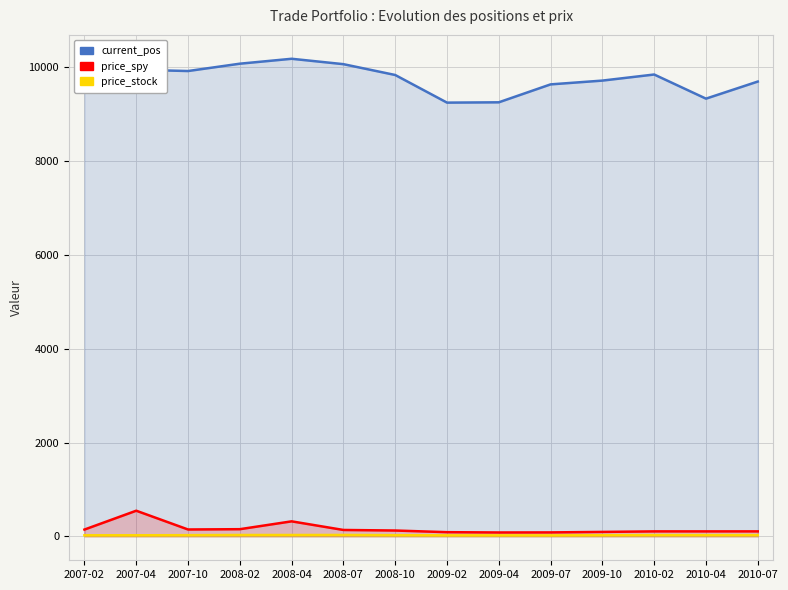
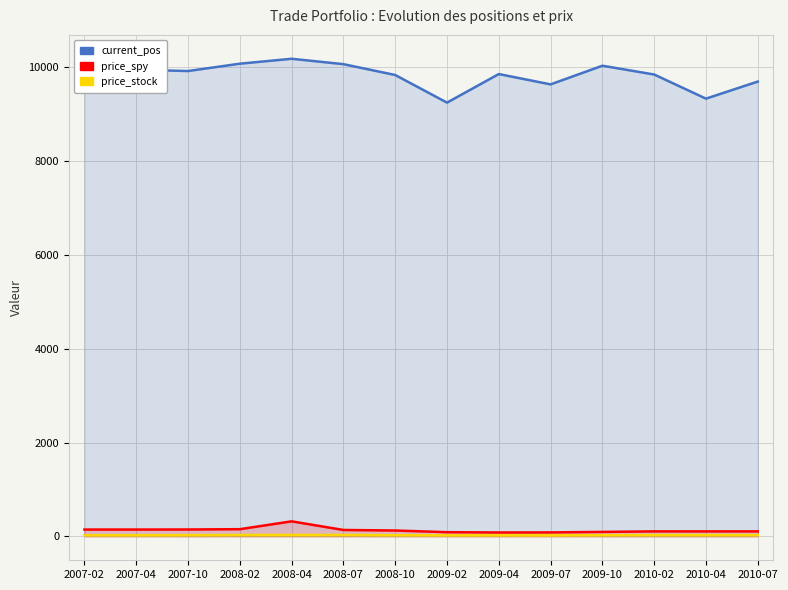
price_spy, 2007-04: 500 -> 100
current_pos, 2009-04: 9300 -> 9900
current_pos, 2009-10: 9700 -> 10000
